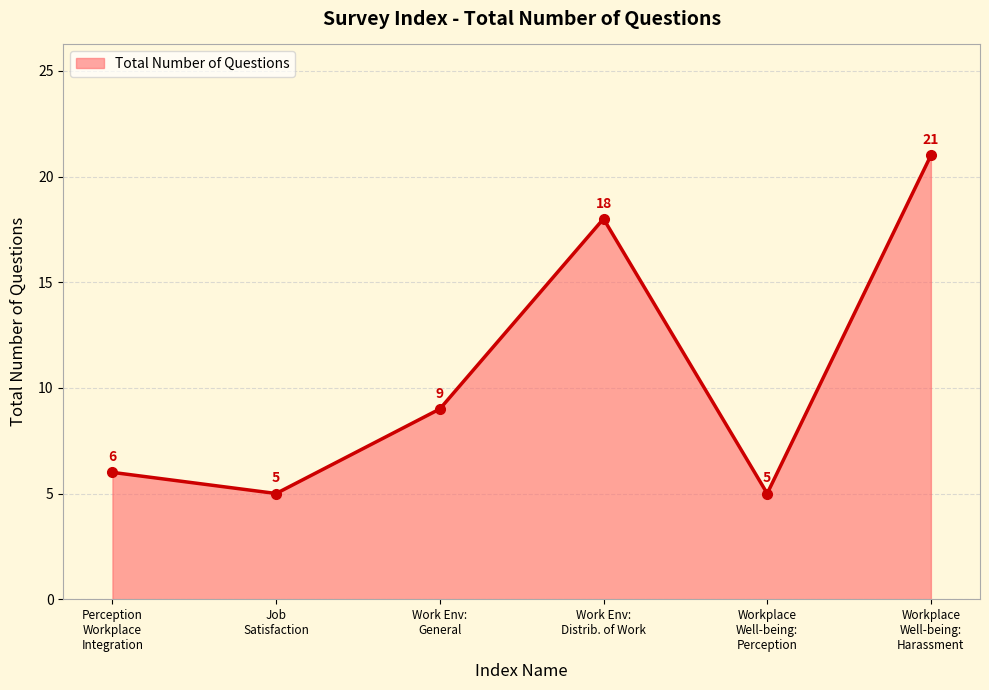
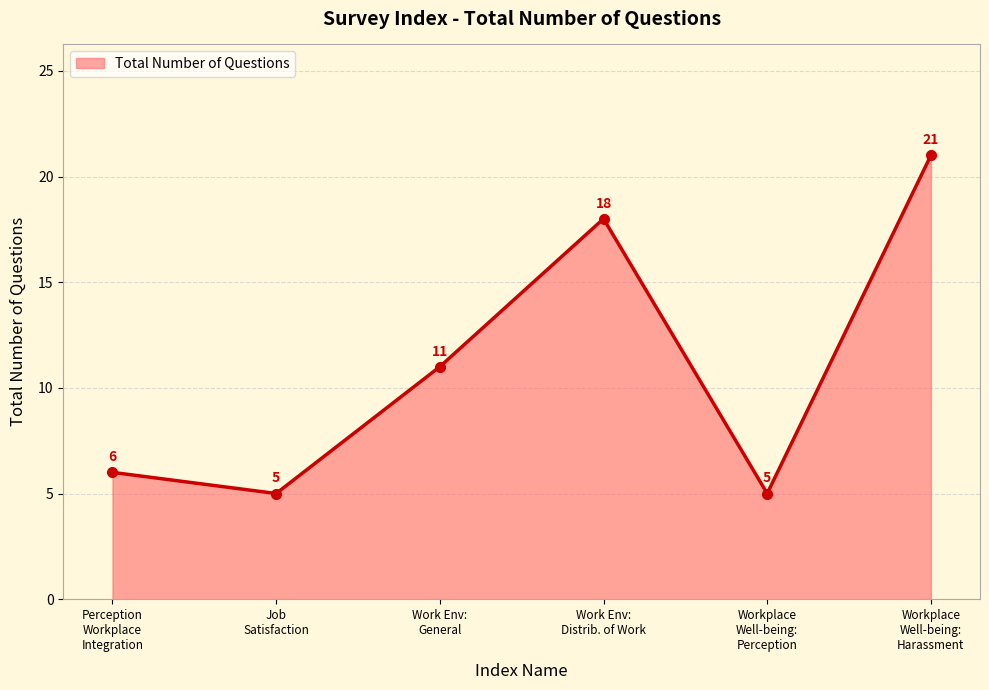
Work Env: General: 9 -> 11
